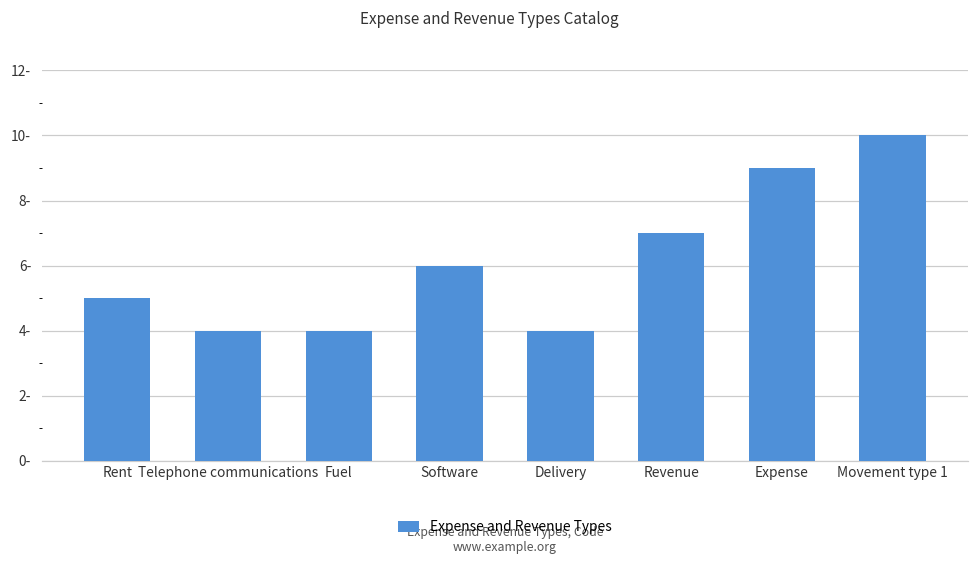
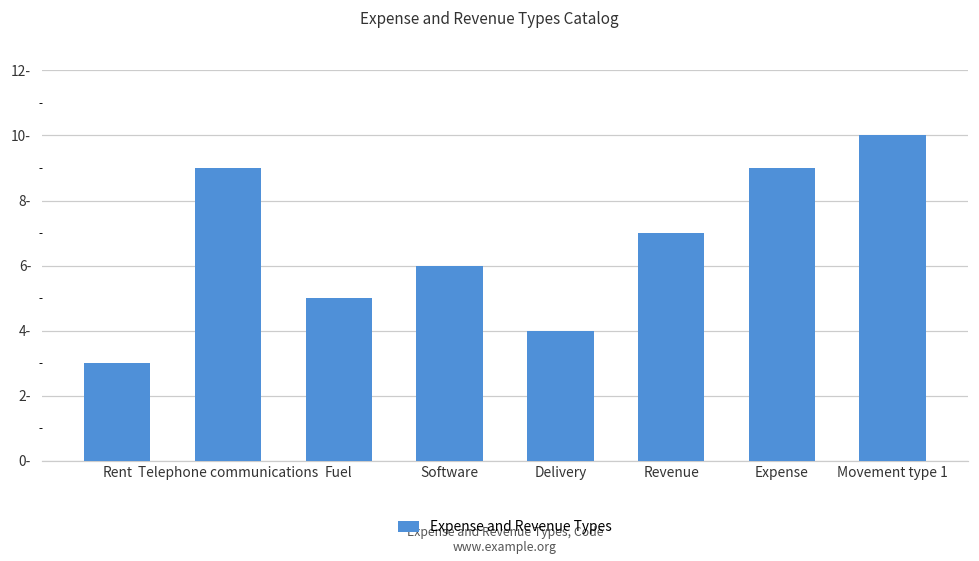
Rent: 5- -> 3-
Telephone communications: 4- -> 9-
Fuel: 4- -> 5-
